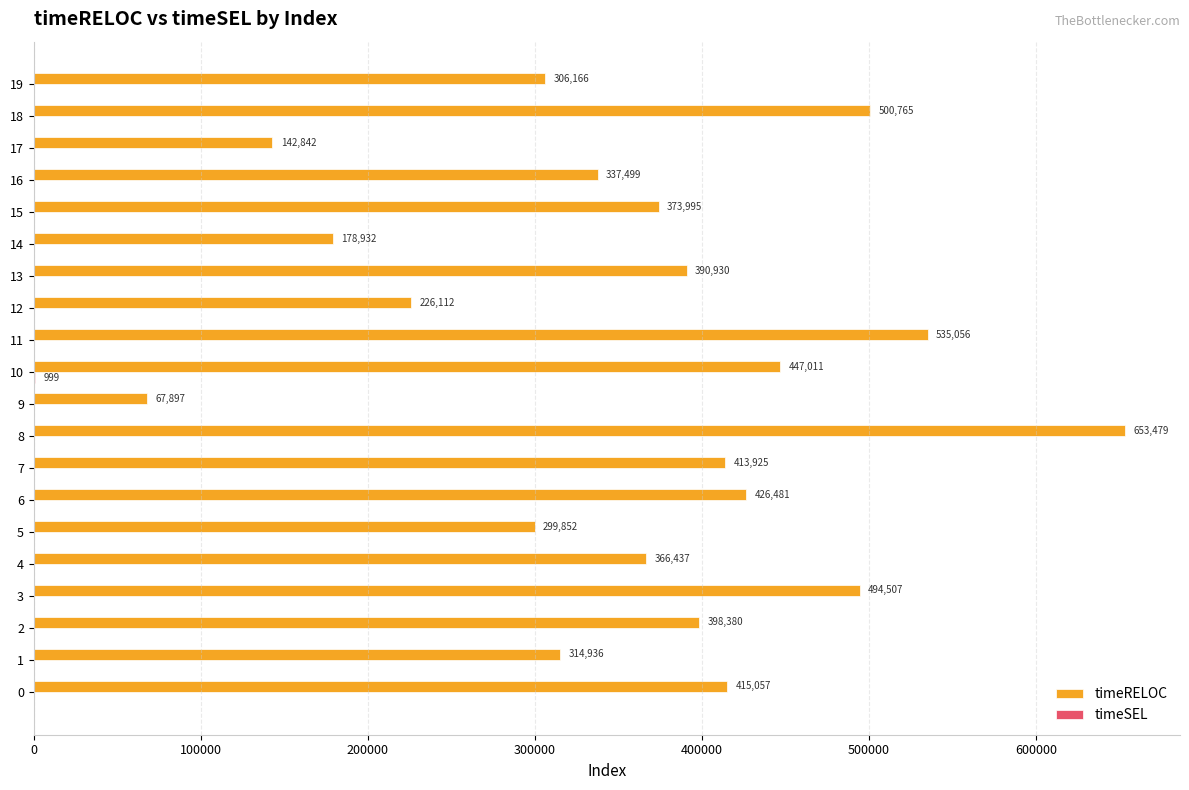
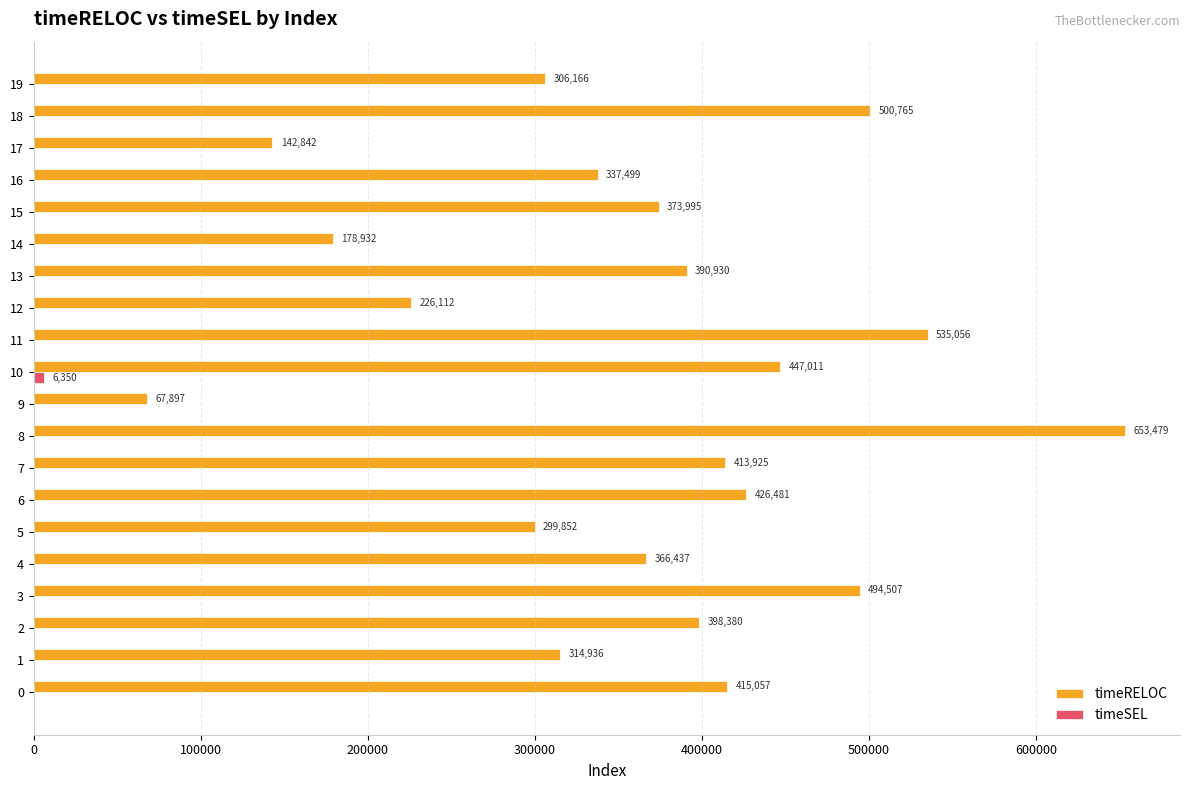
timeSEL, 10: 999 -> 6,350
